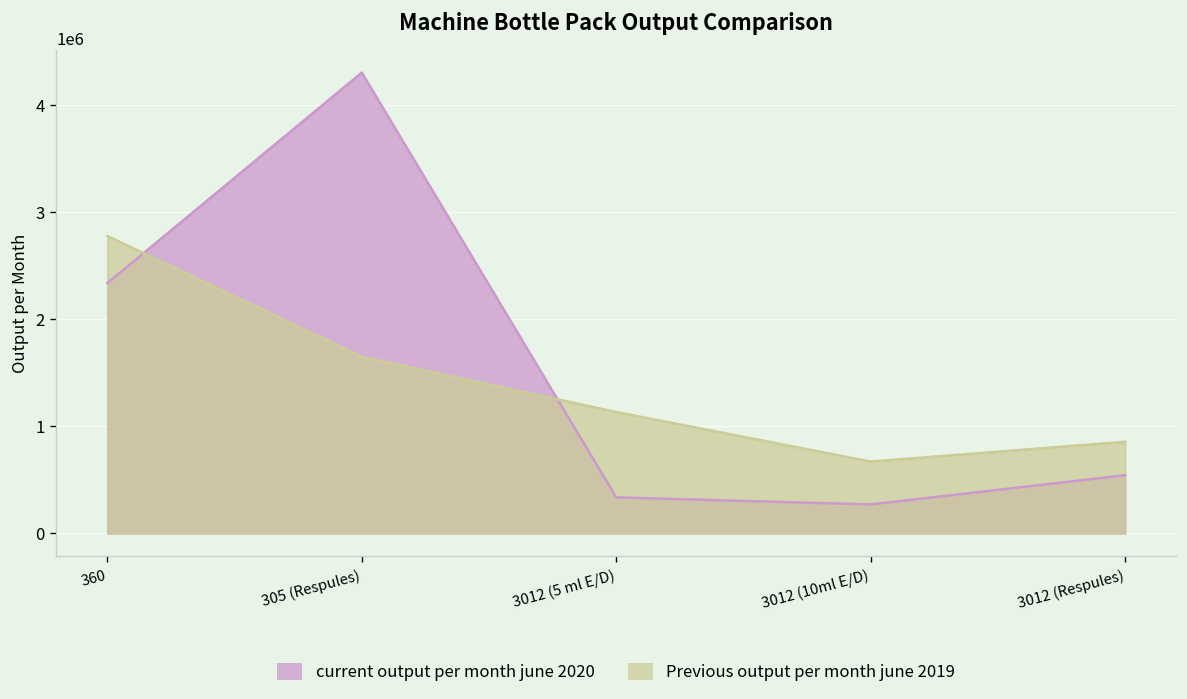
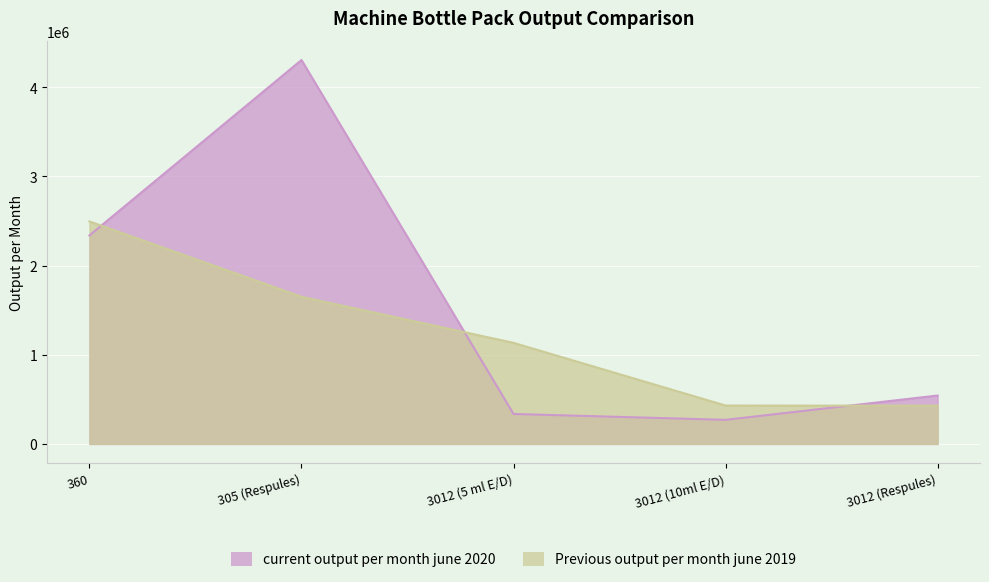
Previous output per month june 2019, 360: 2800000 -> 2500000
Previous output per month june 2019, 3012 (10ml E/D): 700000 -> 400000
Previous output per month june 2019, 3012 (Respules): 900000 -> 400000
